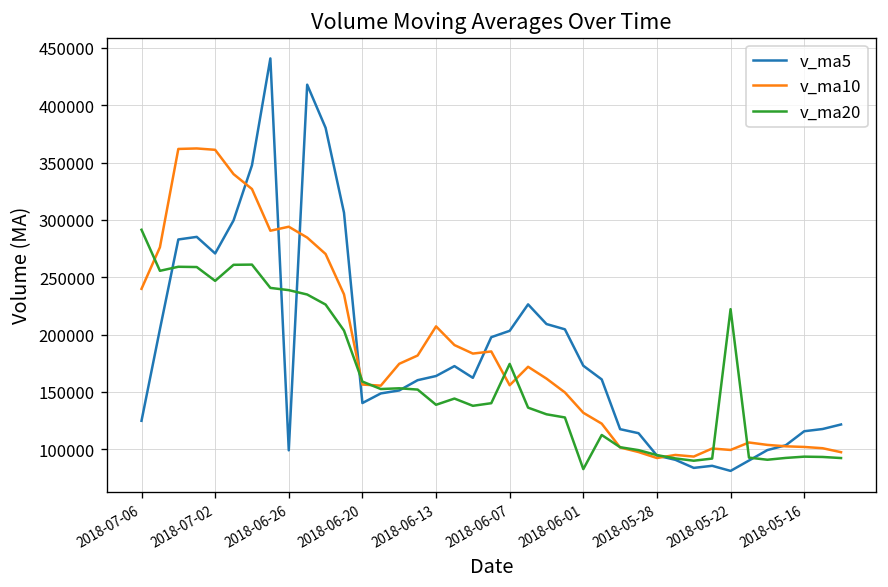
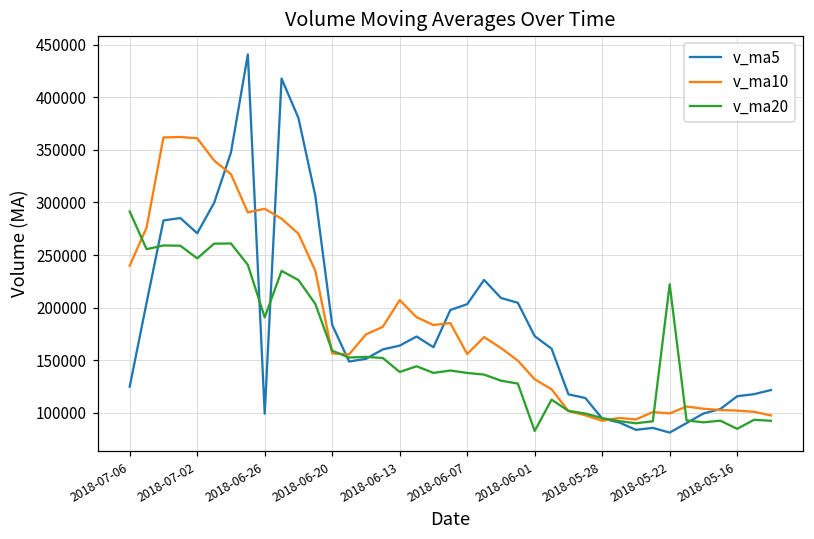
v_ma20, 2018-06-26: 240000 -> 190000
v_ma5, 2018-06-20: 140000 -> 180000
v_ma20, 2018-06-07: 170000 -> 140000
v_ma20, 2018-05-16: 90000 -> 80000
